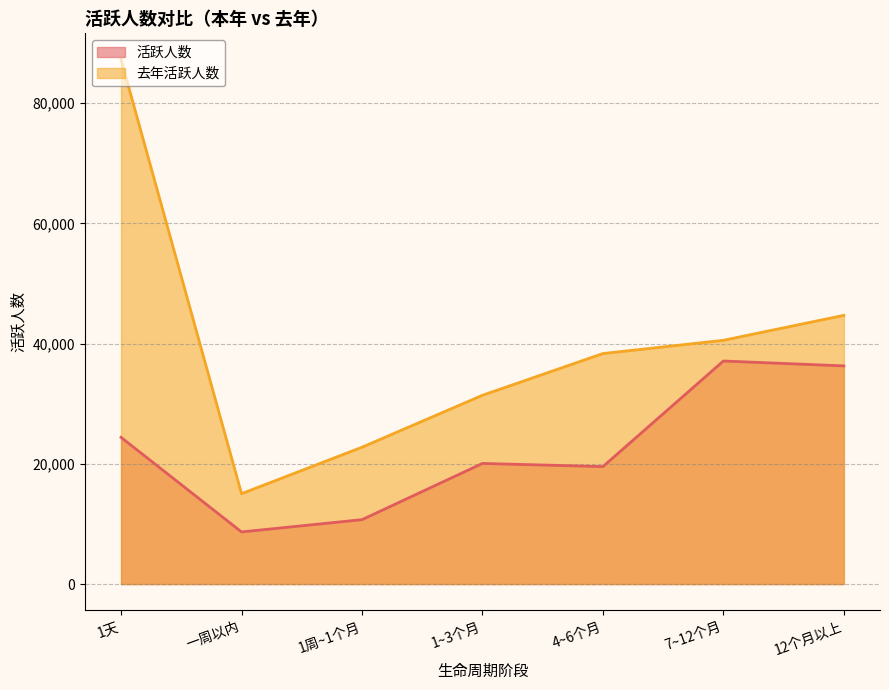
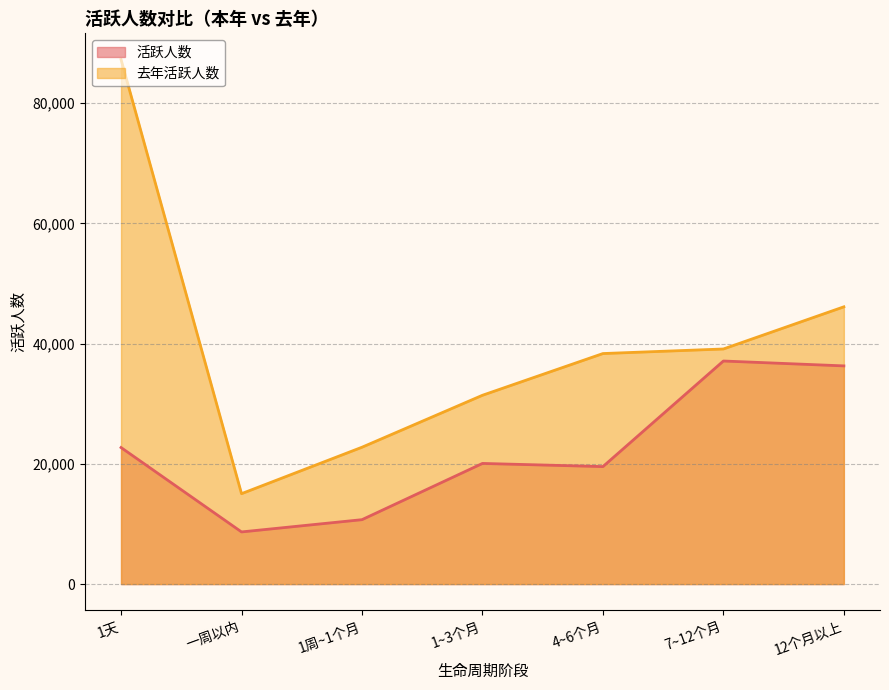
活跃人数, 1天: 24,000 -> 23,000
去年活跃人数, 7~12个月: 41,000 -> 39,000
去年活跃人数, 12个月以上: 45,000 -> 46,000
